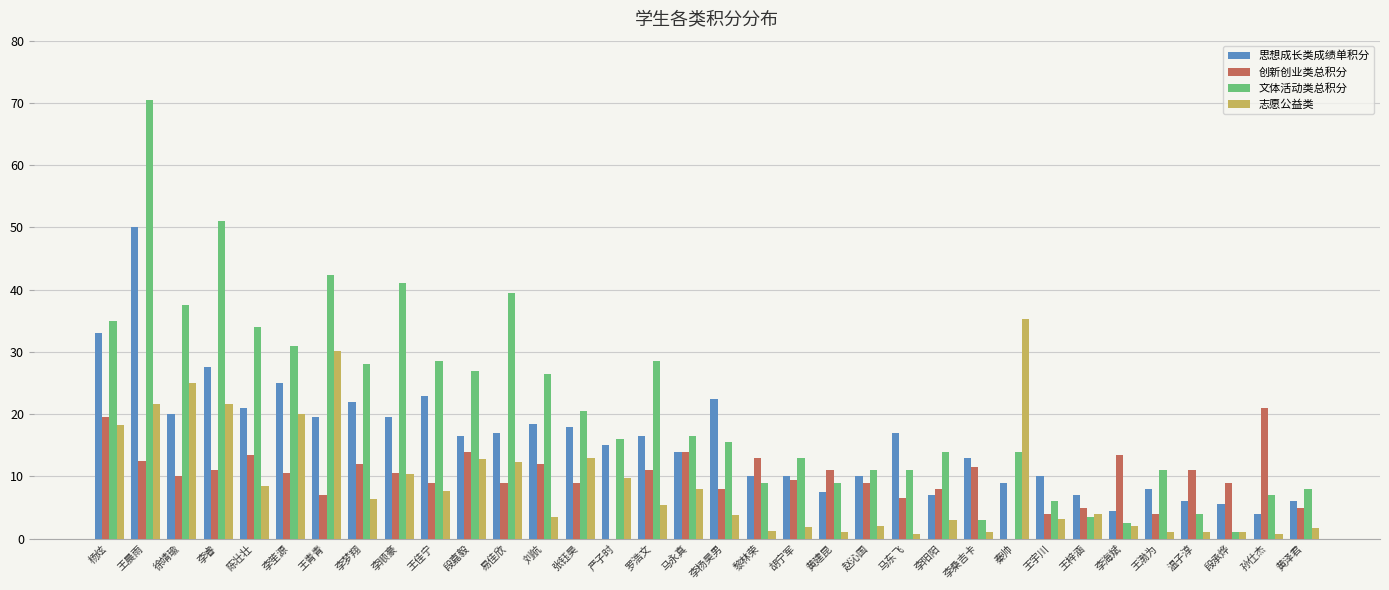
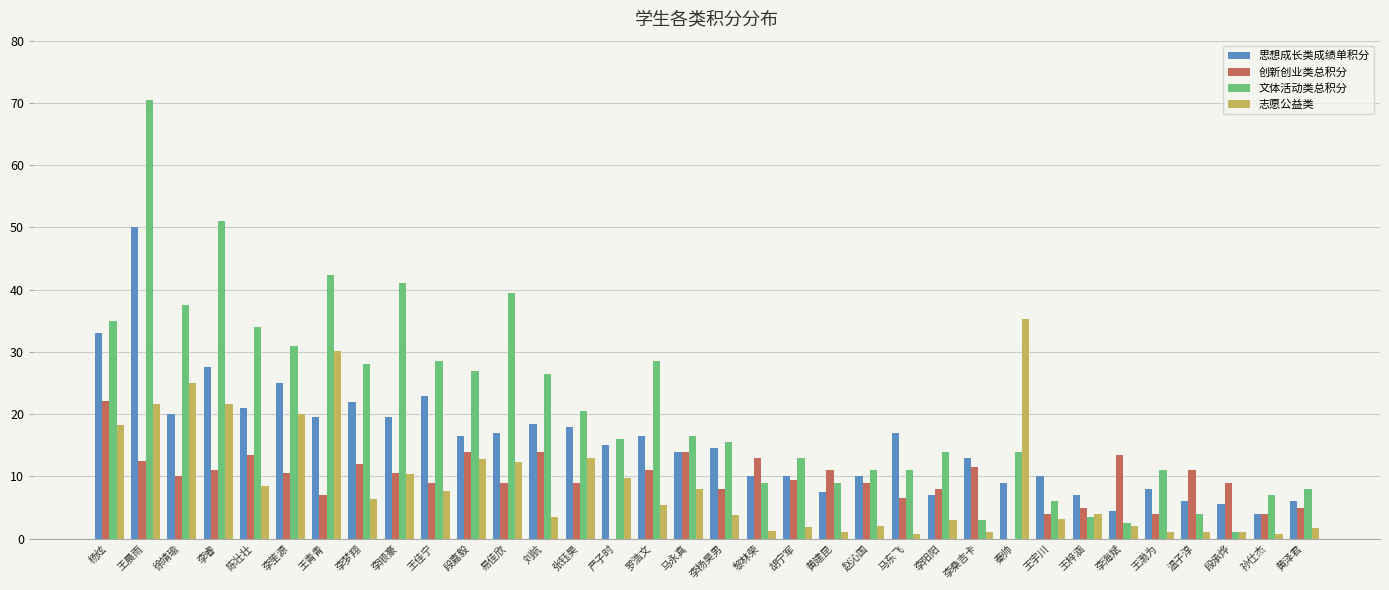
创新创业类总积分, 杨炫: 20 -> 22
创新创业类总积分, 刘航: 12 -> 14
思想成长类成绩单积分, 李杨昊男: 22 -> 15
创新创业类总积分, 孙仕杰: 21 -> 4
